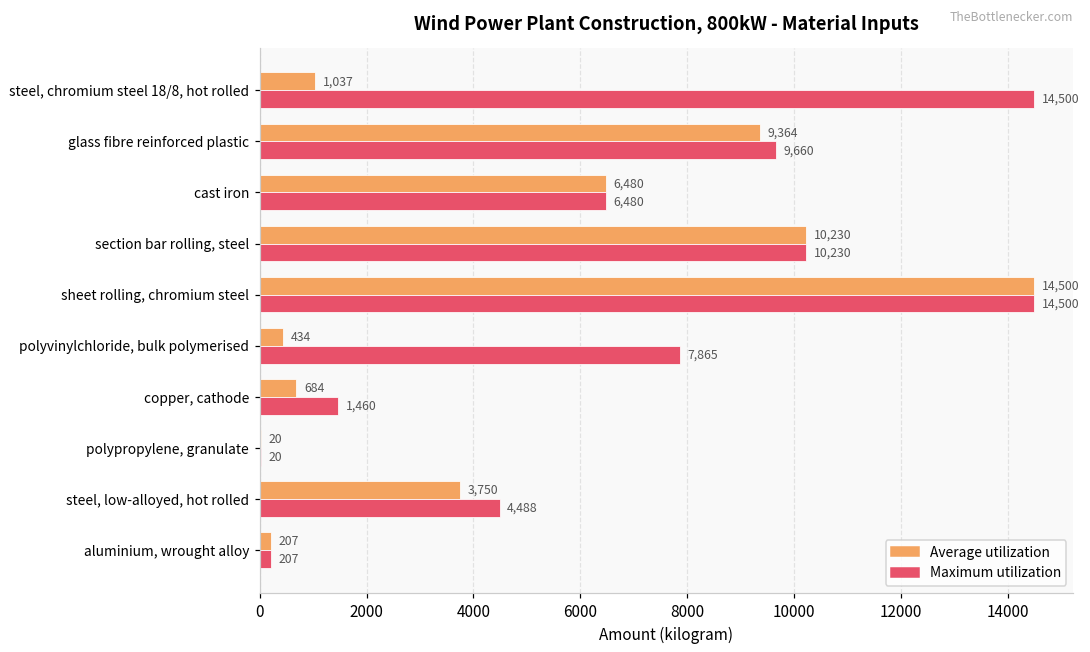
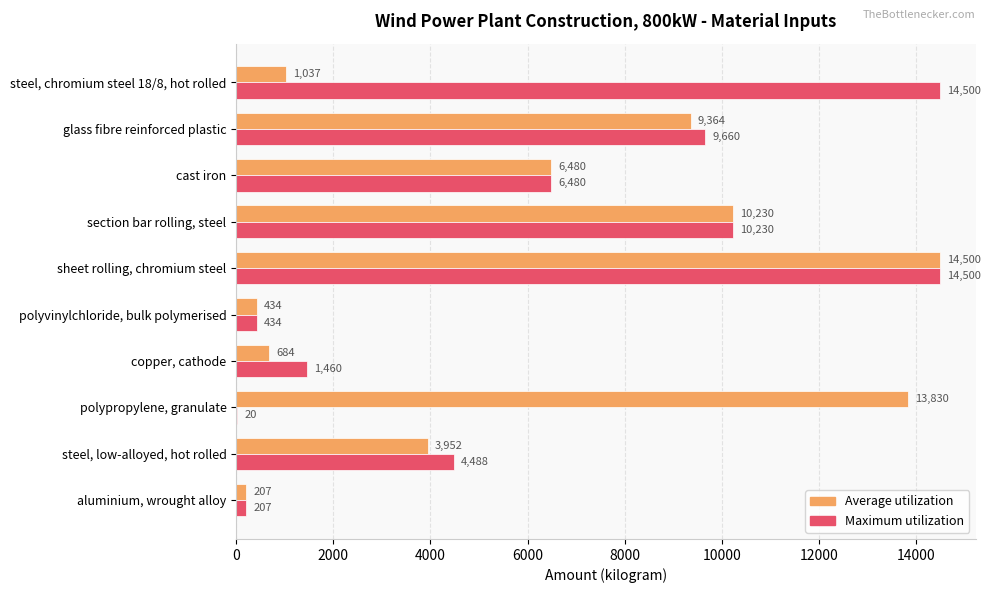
Maximum utilization, polyvinylchloride, bulk polymerised: 7,865 -> 434
Average utilization, polypropylene, granulate: 20 -> 13,830
Average utilization, steel, low-alloyed, hot rolled: 3,750 -> 3,952
